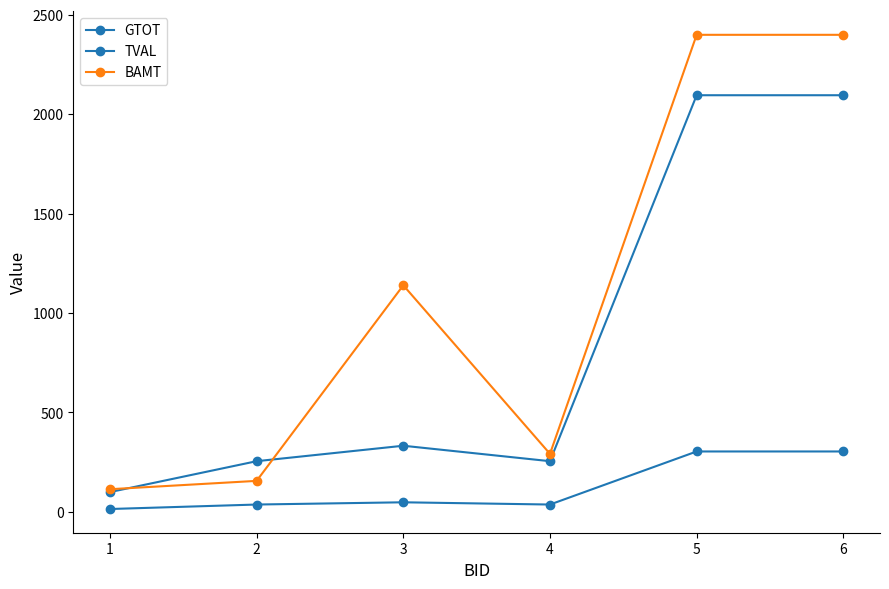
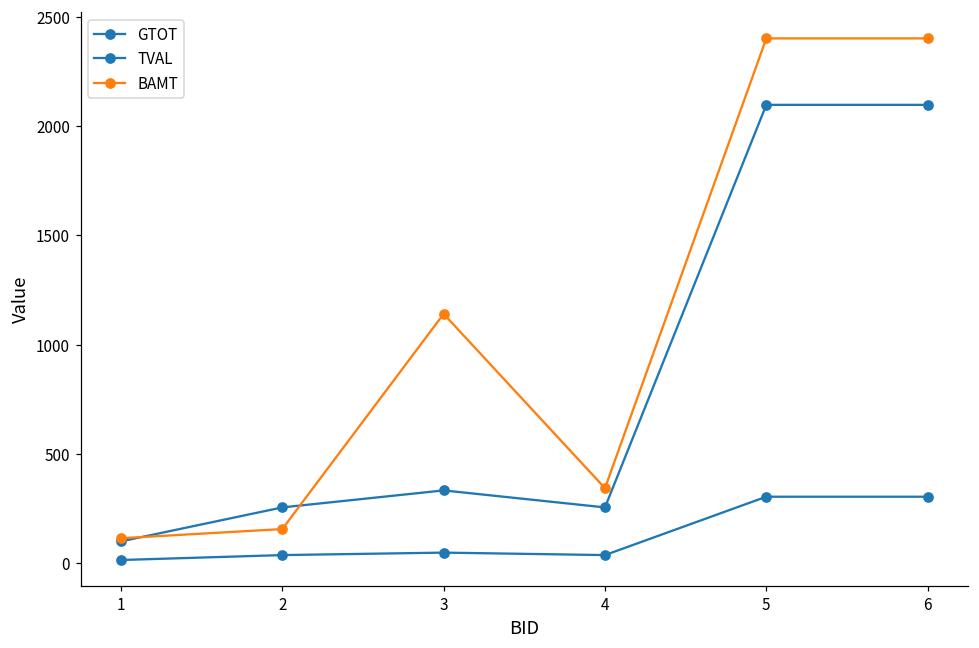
BAMT, 4: 290 -> 340
